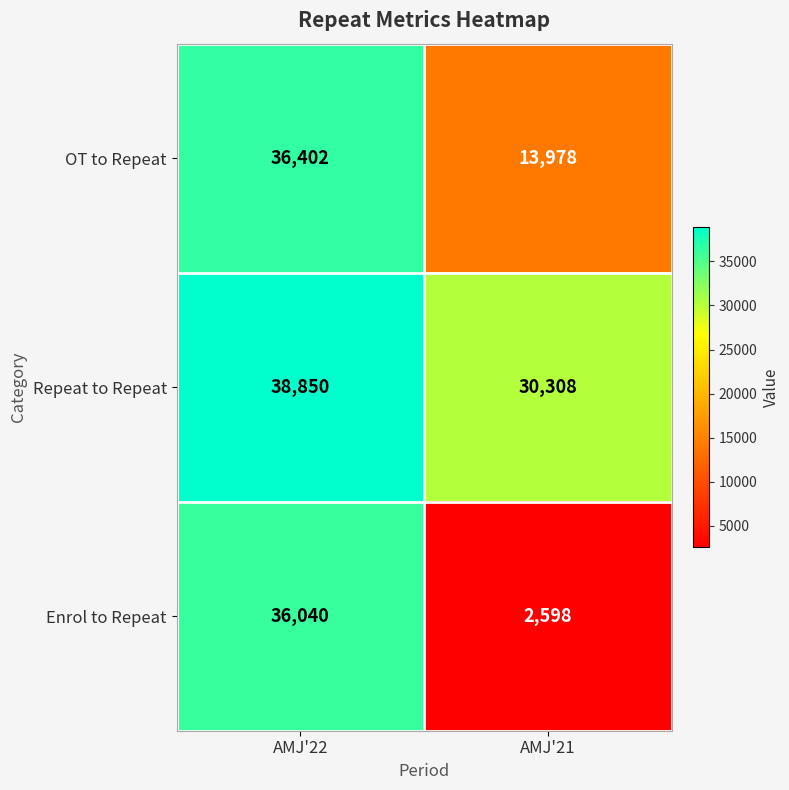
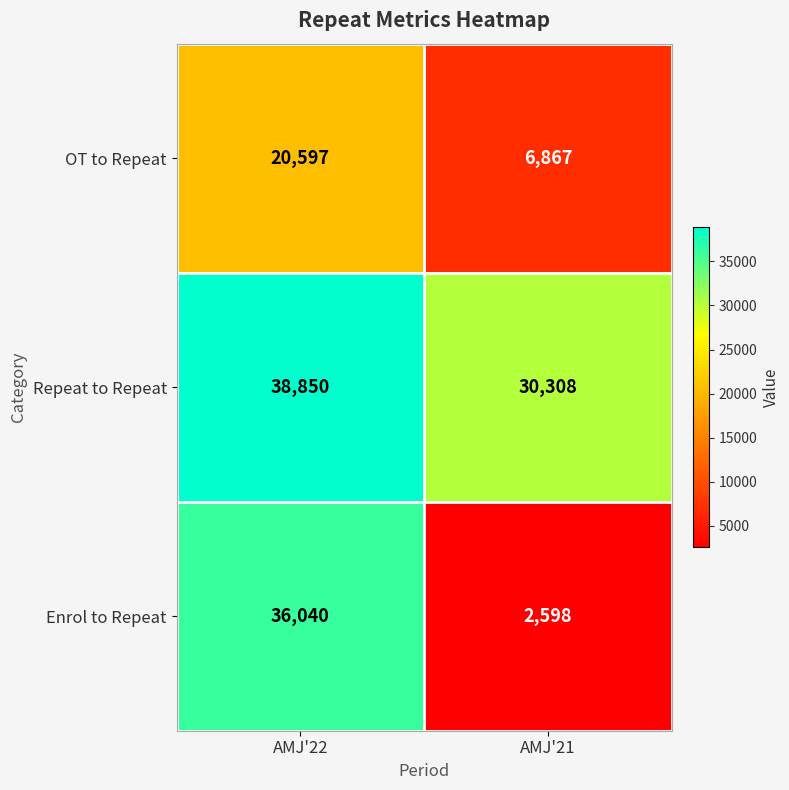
OT to Repeat, AMJ'22: 36,402 -> 20,597
OT to Repeat, AMJ'21: 13,978 -> 6,867
